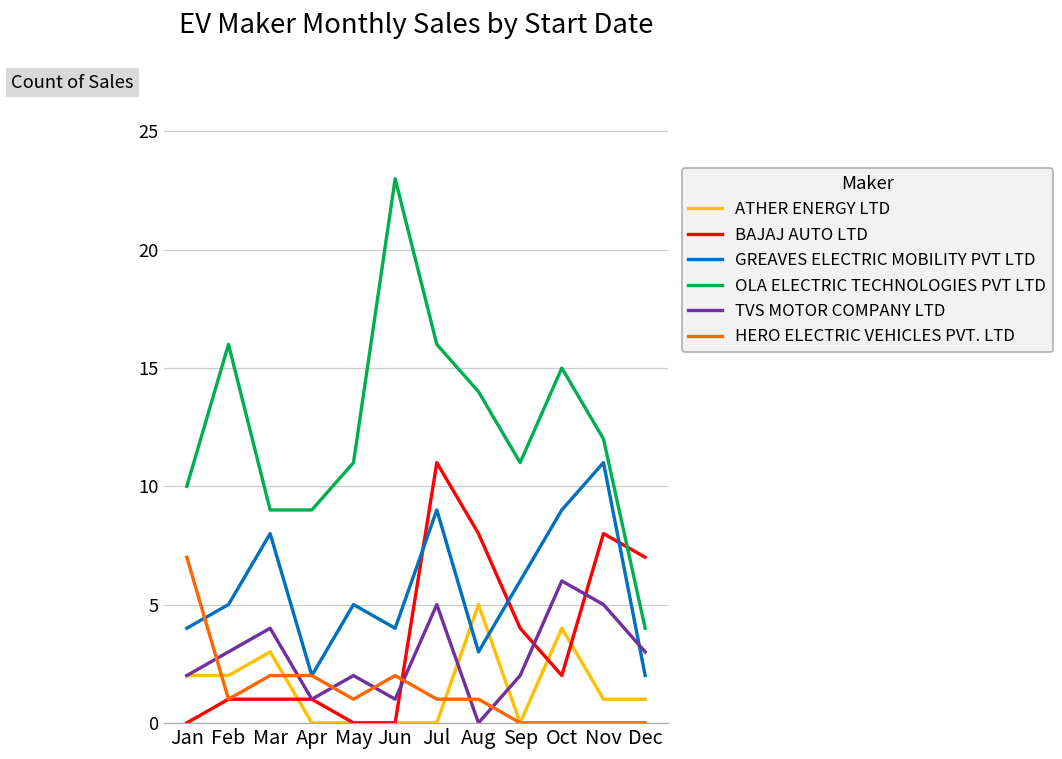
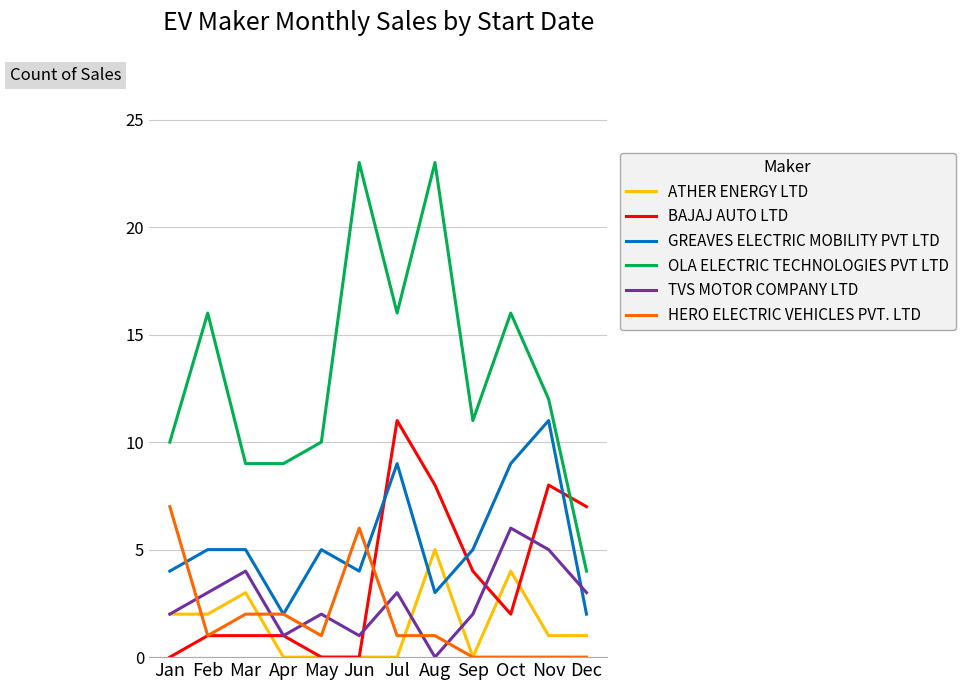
GREAVES ELECTRIC MOBILITY PVT LTD, Mar: 8 -> 5
OLA ELECTRIC TECHNOLOGIES PVT LTD, May: 11 -> 10
HERO ELECTRIC VEHICLES PVT. LTD, Jun: 2 -> 6
TVS MOTOR COMPANY LTD, Jul: 5 -> 3
OLA ELECTRIC TECHNOLOGIES PVT LTD, Aug: 14 -> 23
GREAVES ELECTRIC MOBILITY PVT LTD, Sep: 6 -> 5
OLA ELECTRIC TECHNOLOGIES PVT LTD, Oct: 15 -> 16
